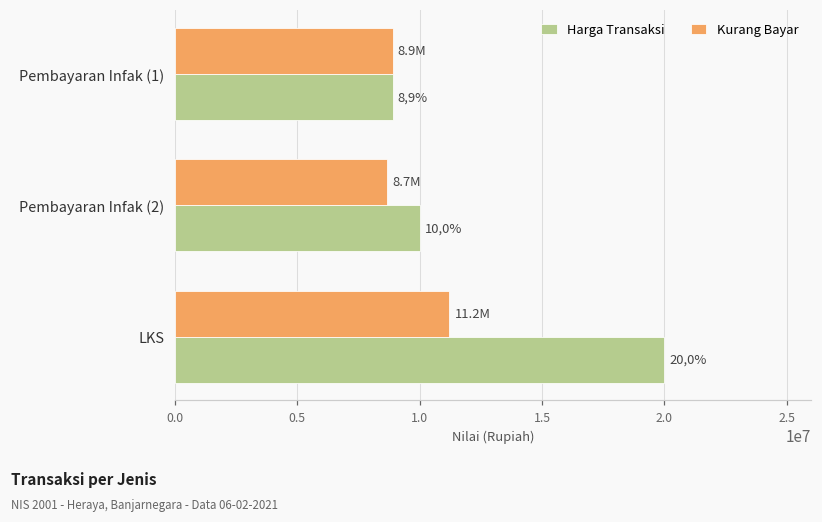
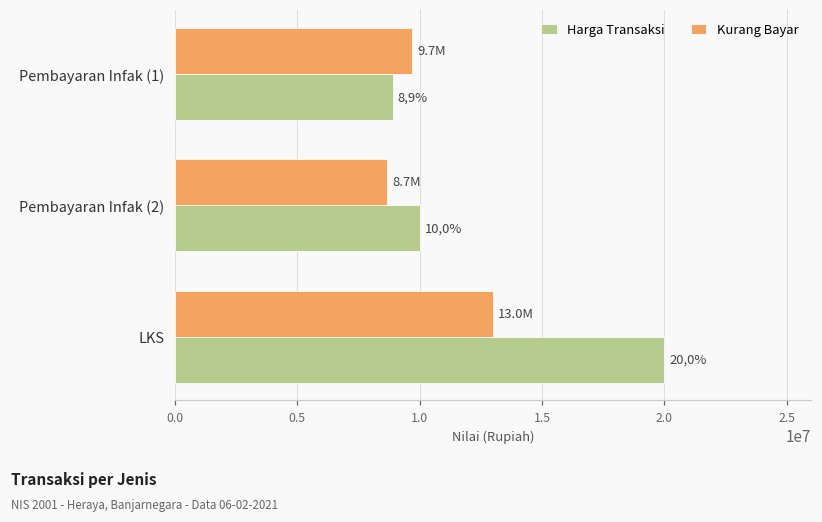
Kurang Bayar, Pembayaran Infak (1): 8.9M -> 9.7M
Kurang Bayar, LKS: 11.2M -> 13.0M
